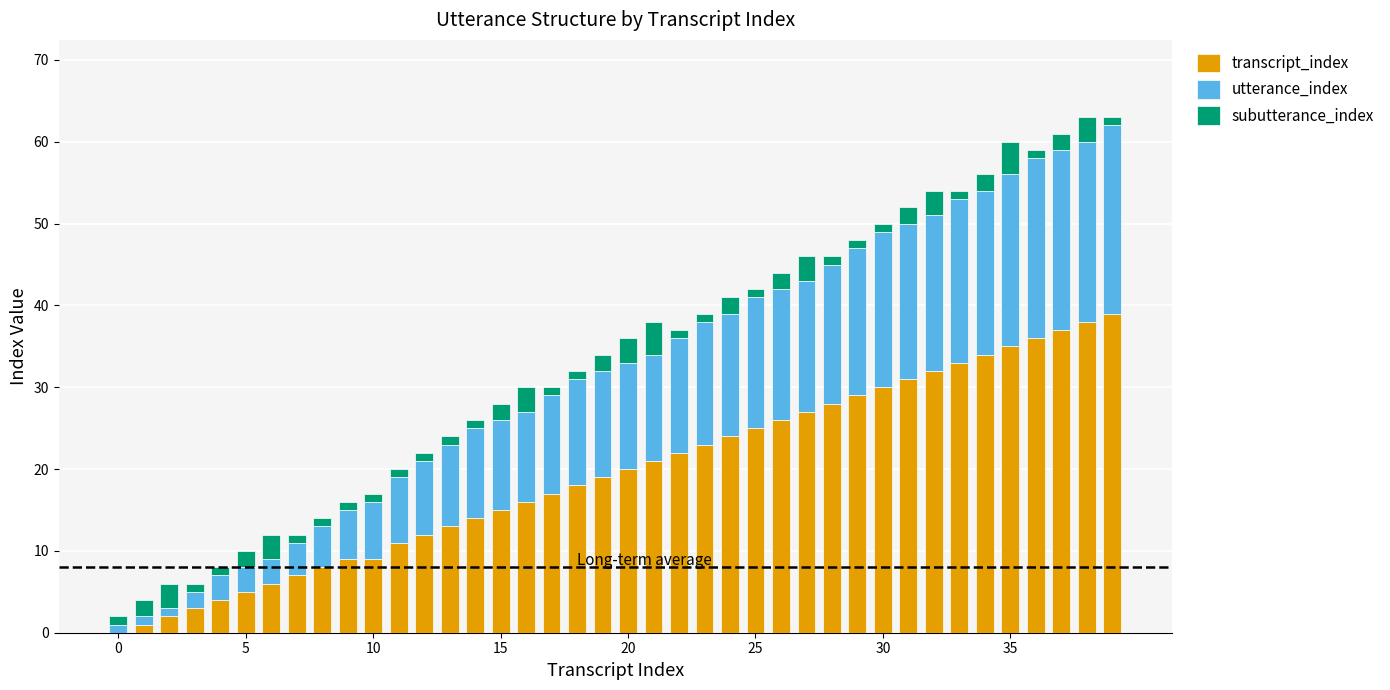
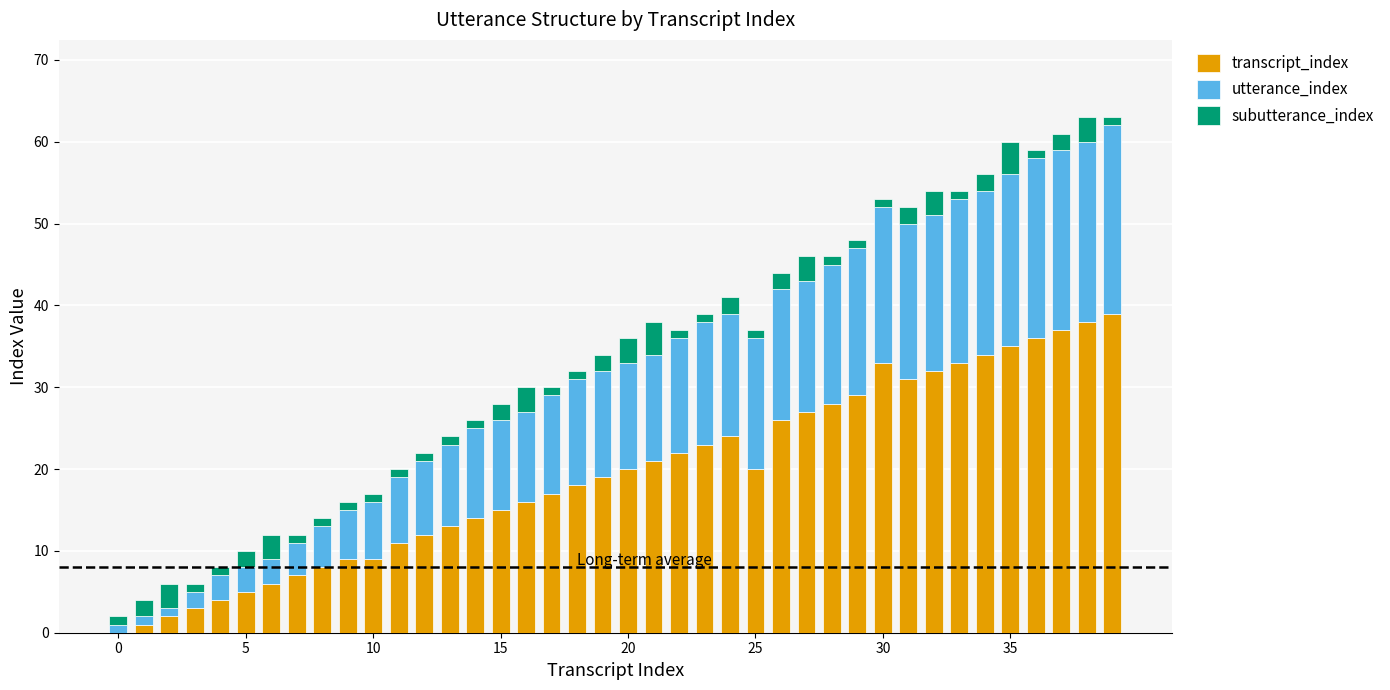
transcript_index, 25: 25 -> 20
transcript_index, 30: 30 -> 33
